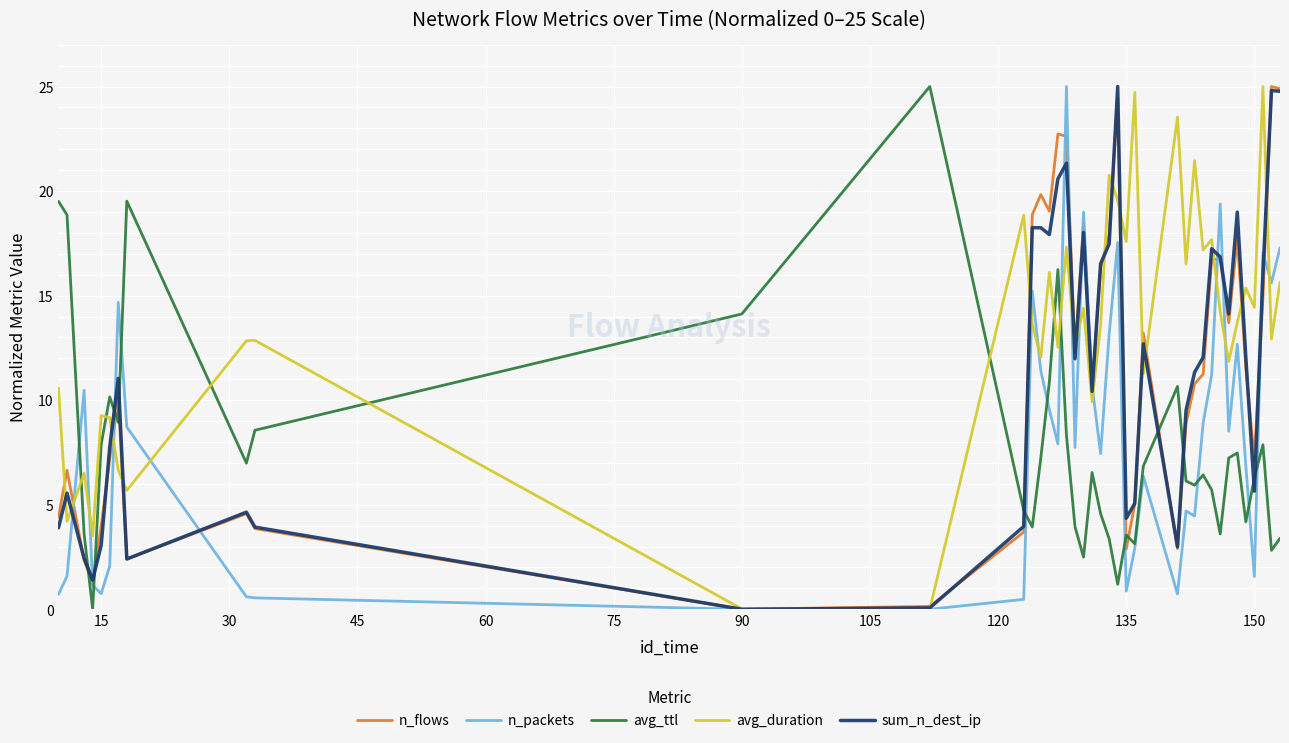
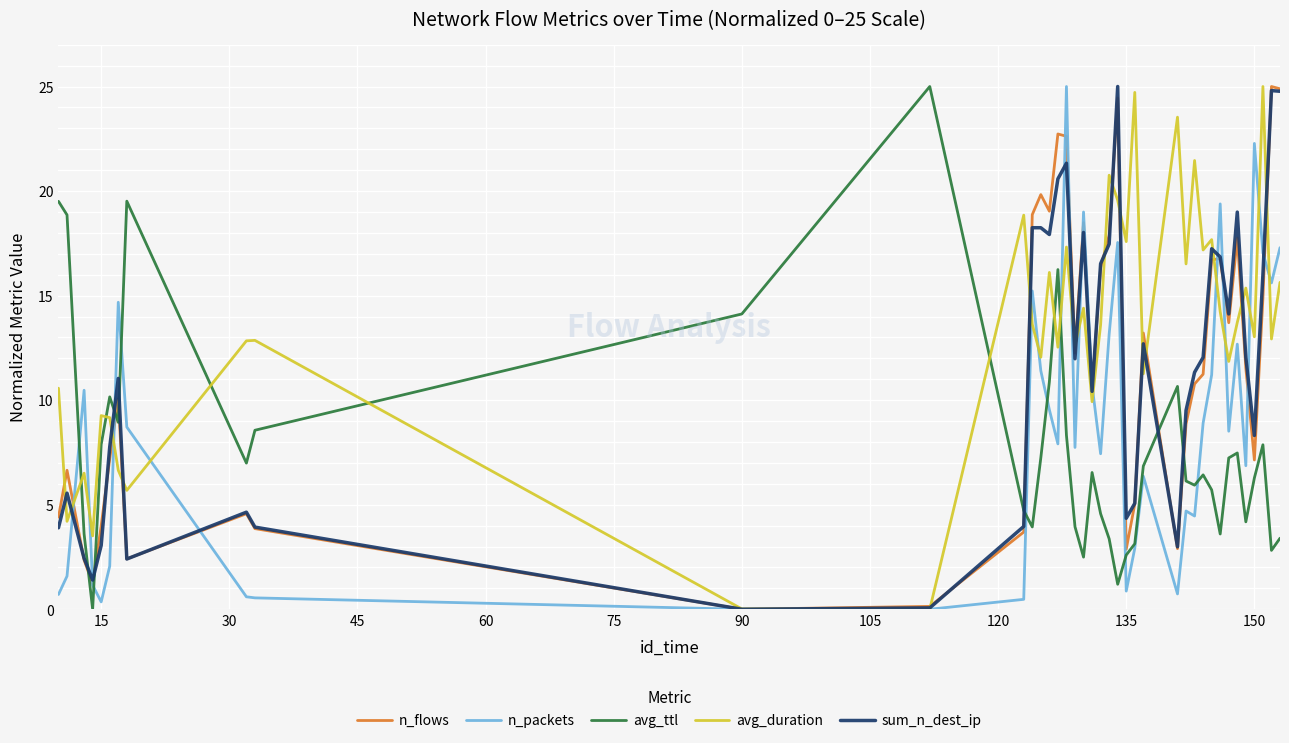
n_packets, 15: 0.7 -> 0.4
avg_ttl, 135: 3.5 -> 2.6
n_packets, 150: 1.6 -> 22.3
avg_duration, 150: 14.4 -> 13.0
sum_n_dest_ip, 150: 5.6 -> 8.3
